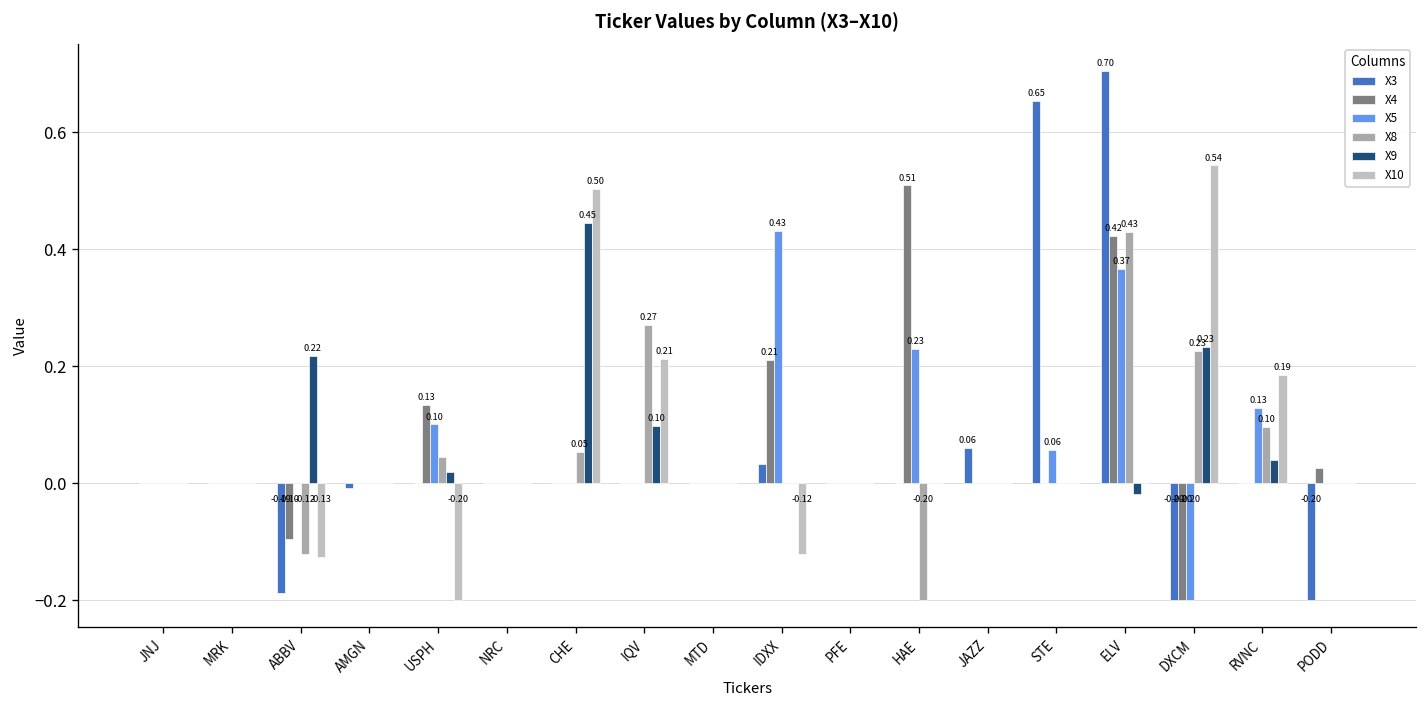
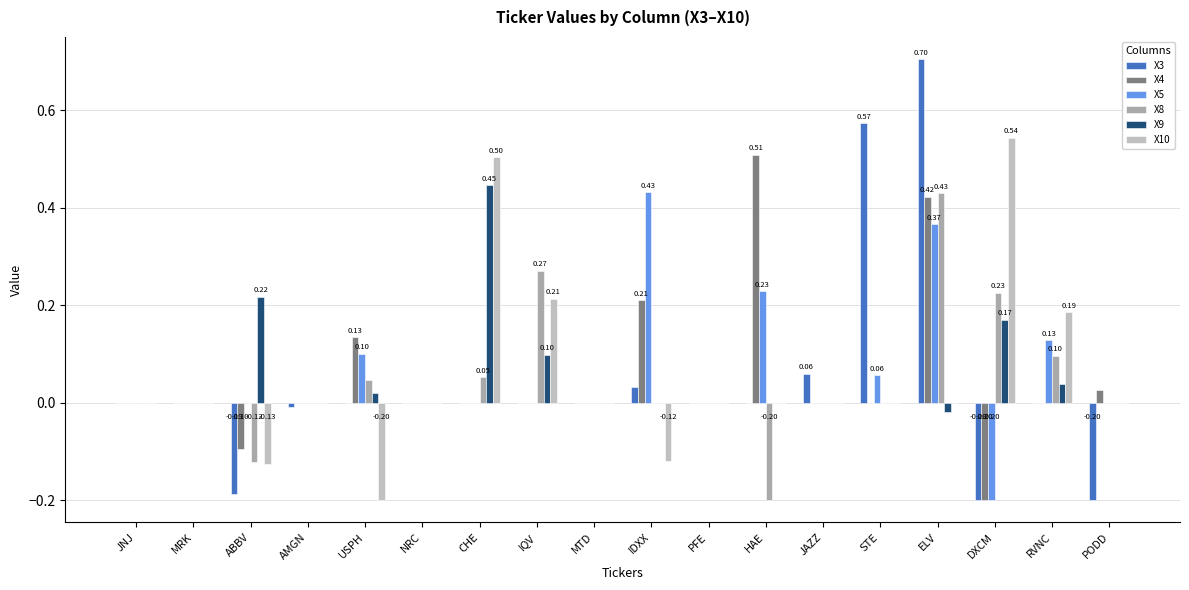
X3, STE: 0.65 -> 0.57
X9, DXCM: 0.23 -> 0.17
